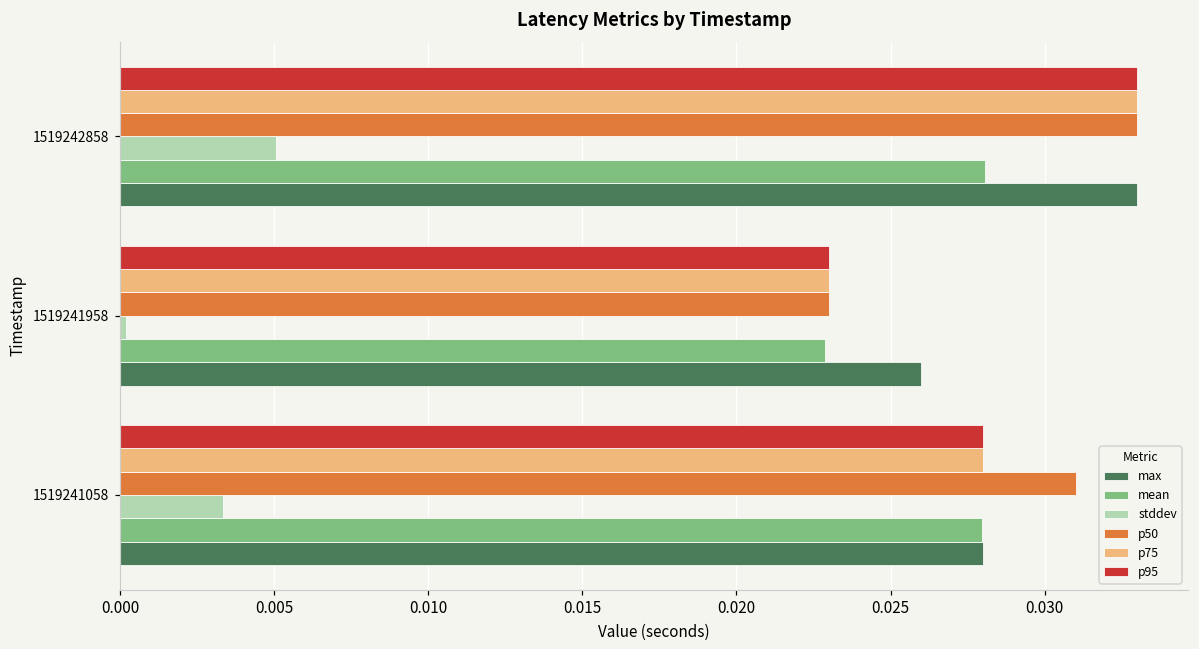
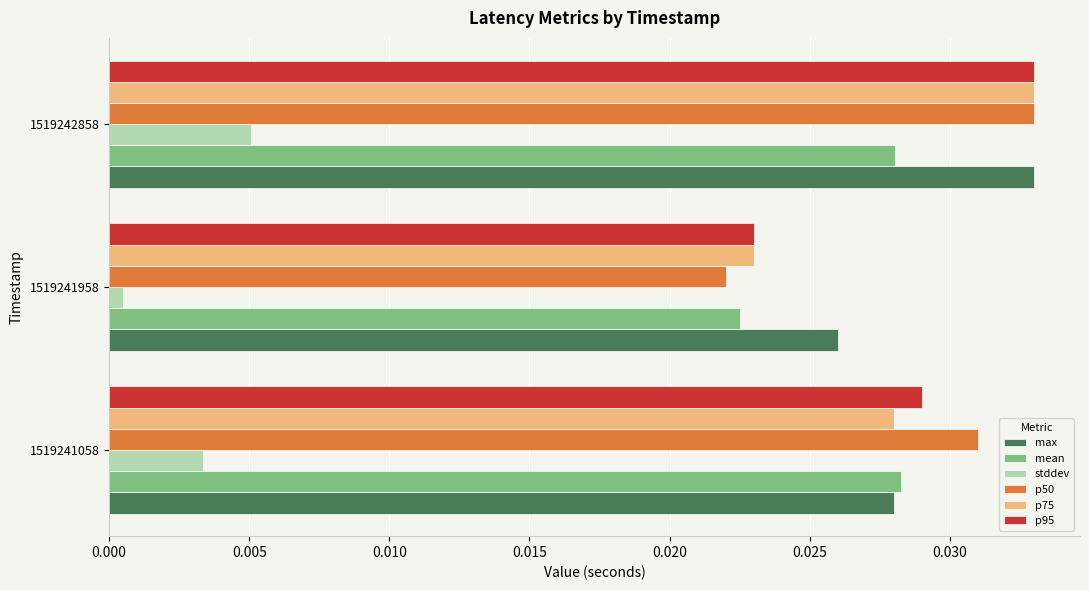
p50, 1519241958: 0.023 -> 0.022
stddev, 1519241958: 0.0002 -> 0.0005
mean, 1519241958: 0.0229 -> 0.0225
p95, 1519241058: 0.028 -> 0.029
mean, 1519241058: 0.0280 -> 0.0283
